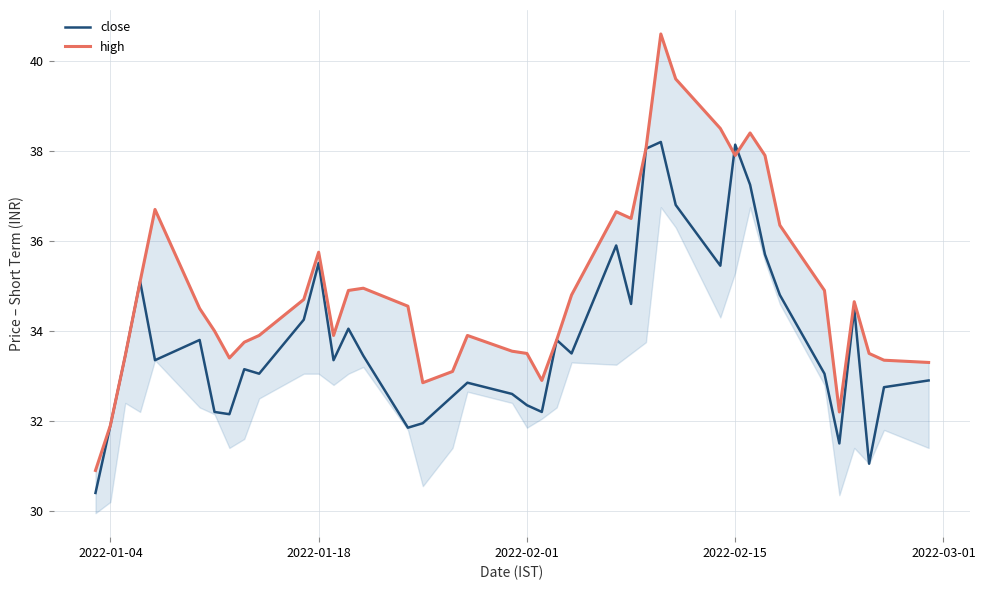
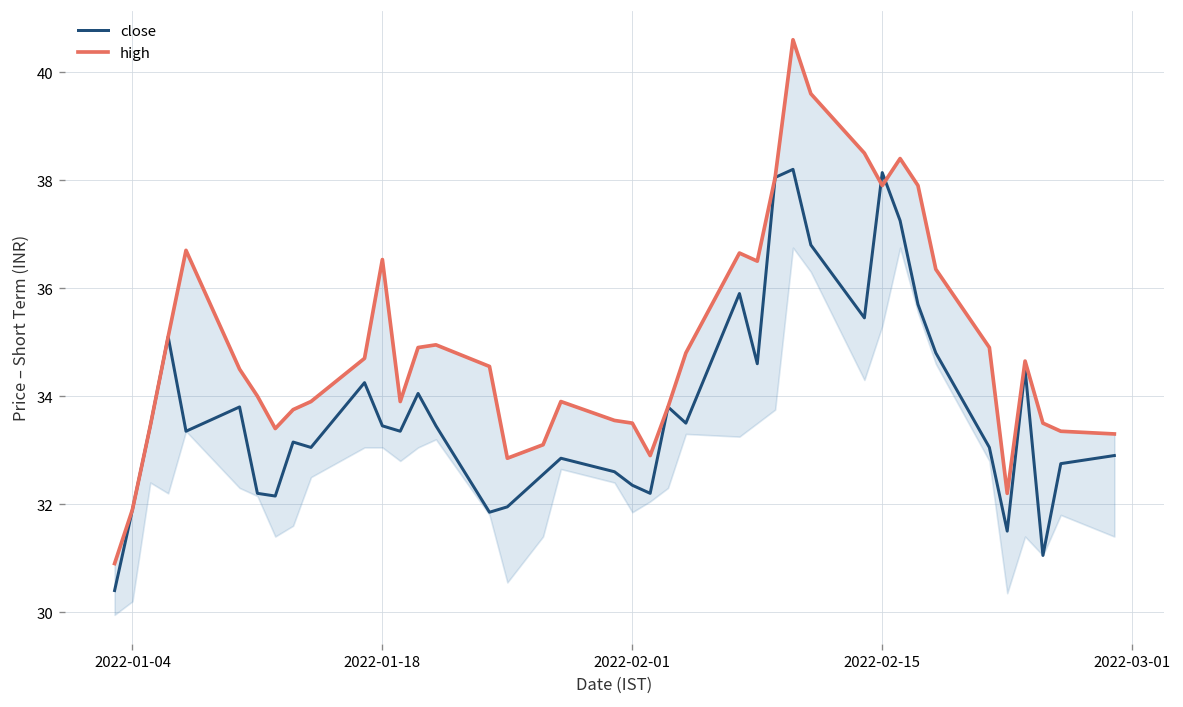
close, 2022-01-18: 35.5 -> 33.5
high, 2022-01-18: 35.8 -> 36.5
